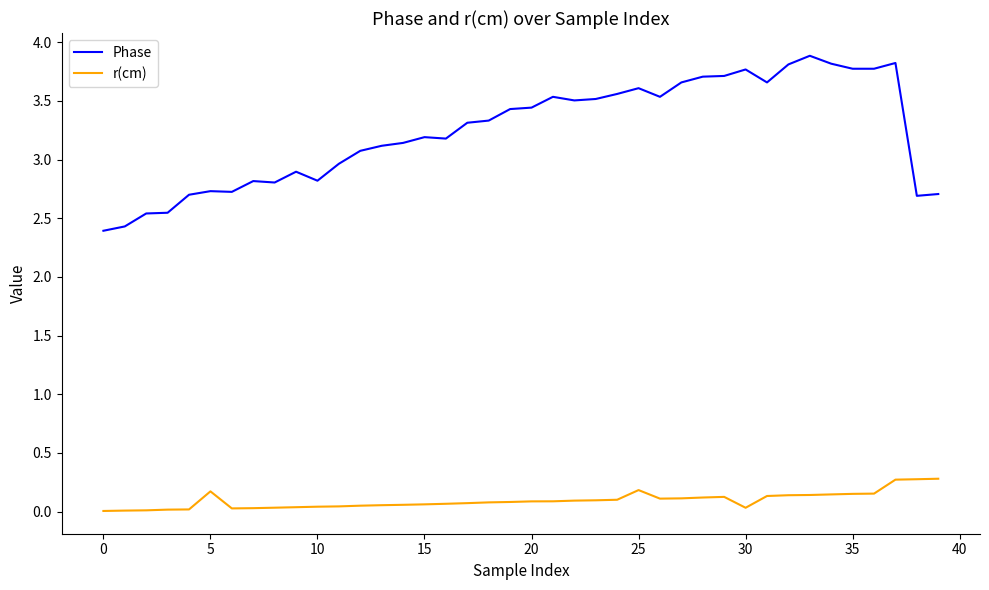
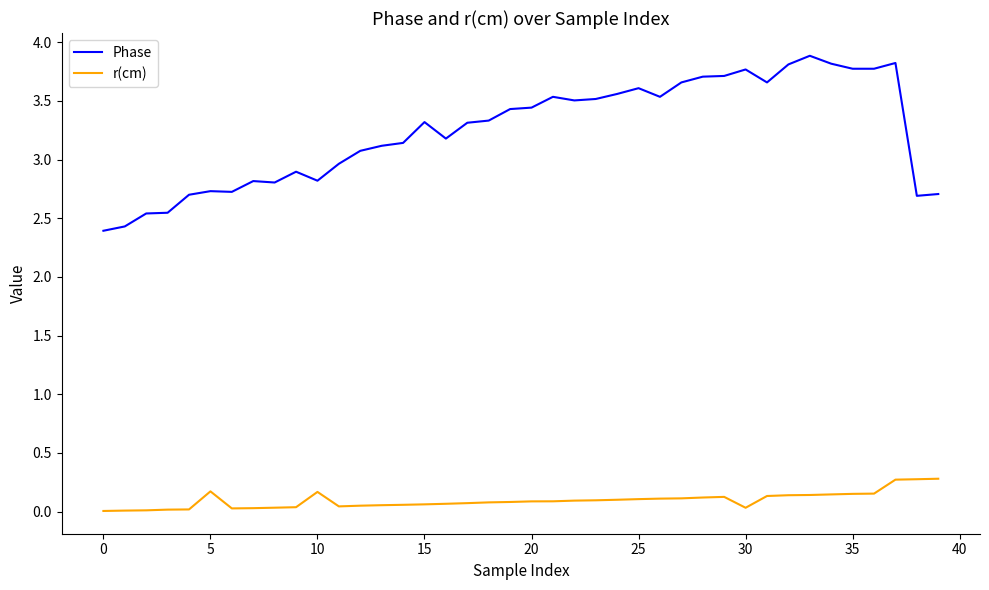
r(cm), 10: 0.04 -> 0.17
Phase, 15: 3.19 -> 3.32
r(cm), 25: 0.18 -> 0.11
